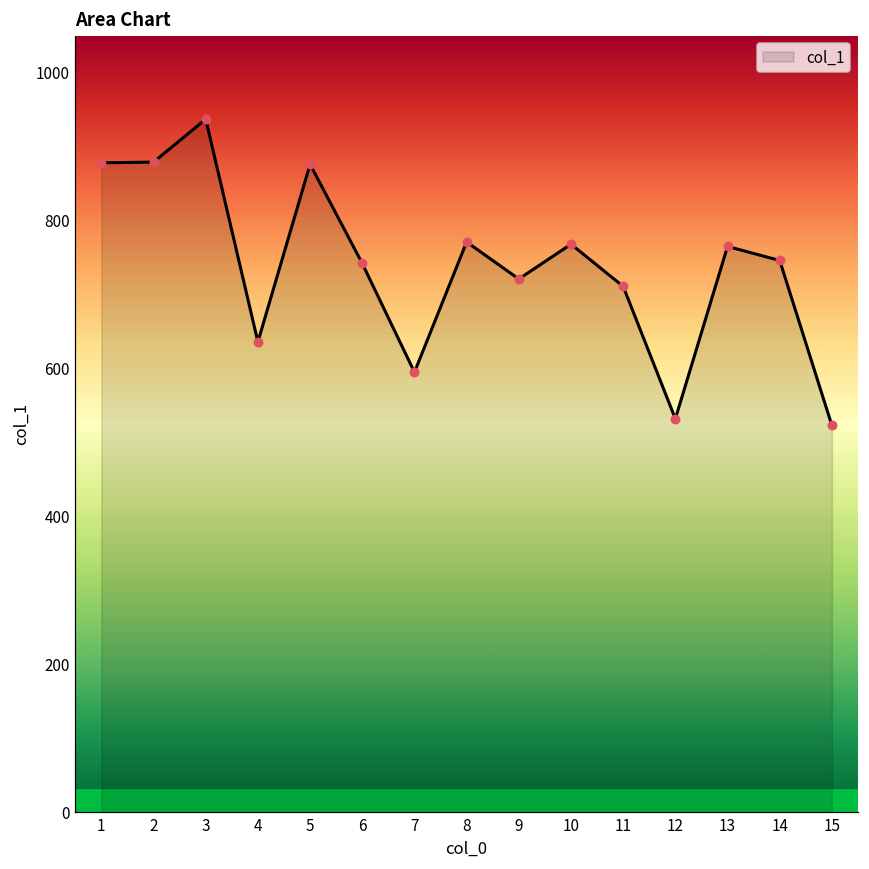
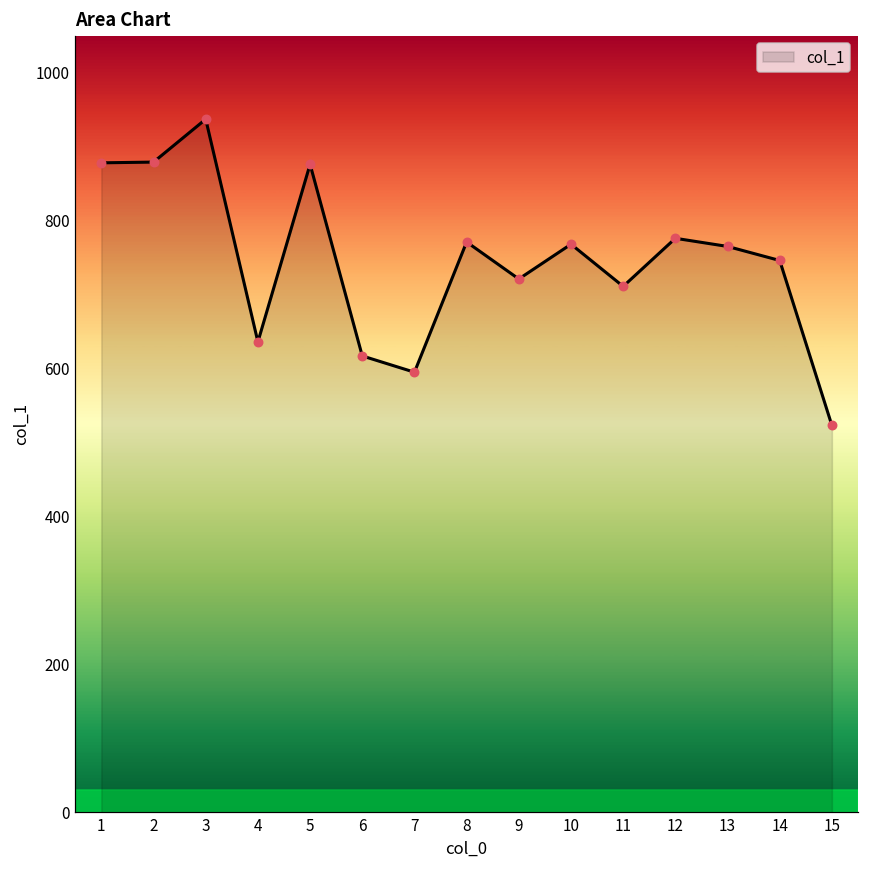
6: 740 -> 620
12: 530 -> 780
